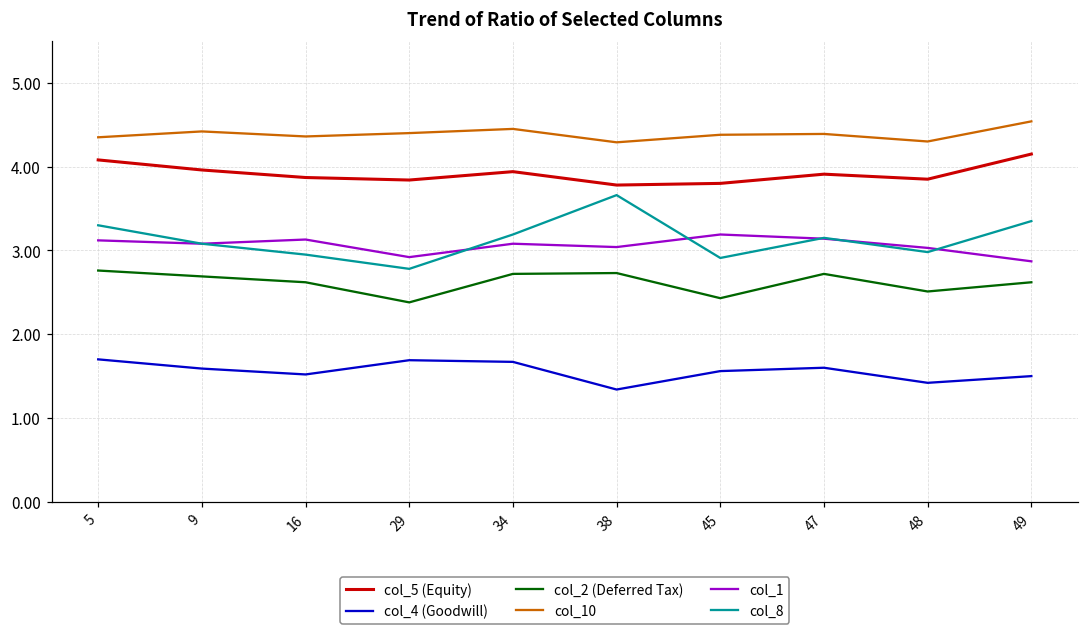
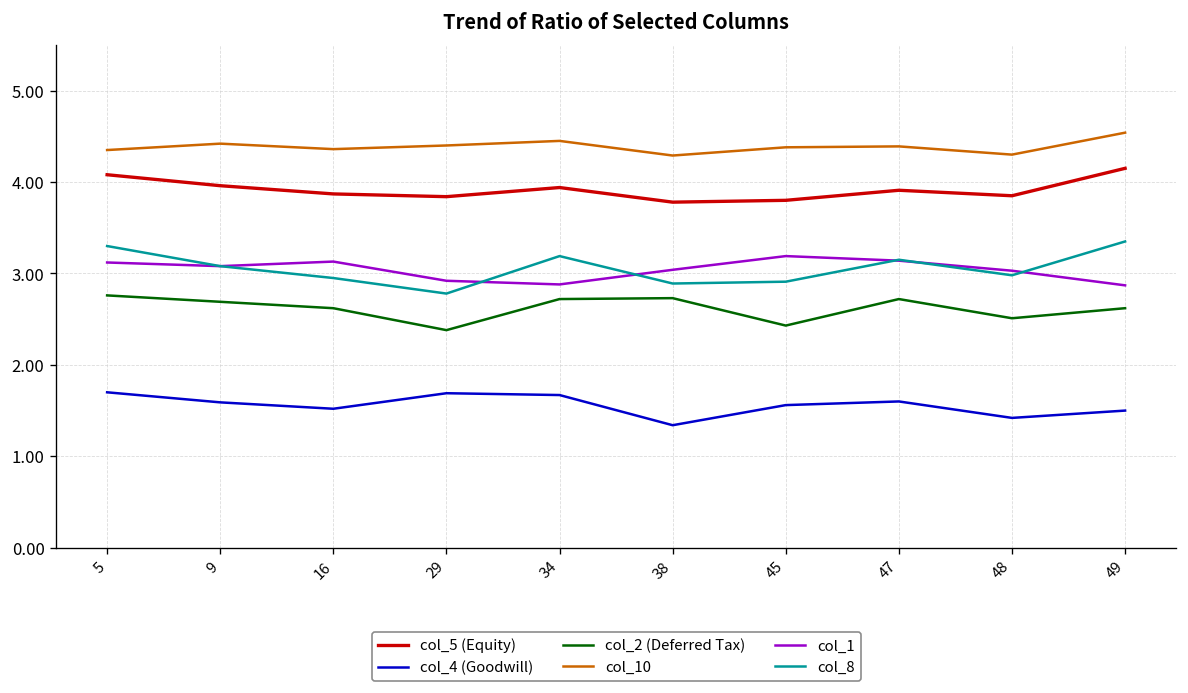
col_1, 34: 3.1 -> 2.9
col_8, 38: 3.7 -> 2.9
